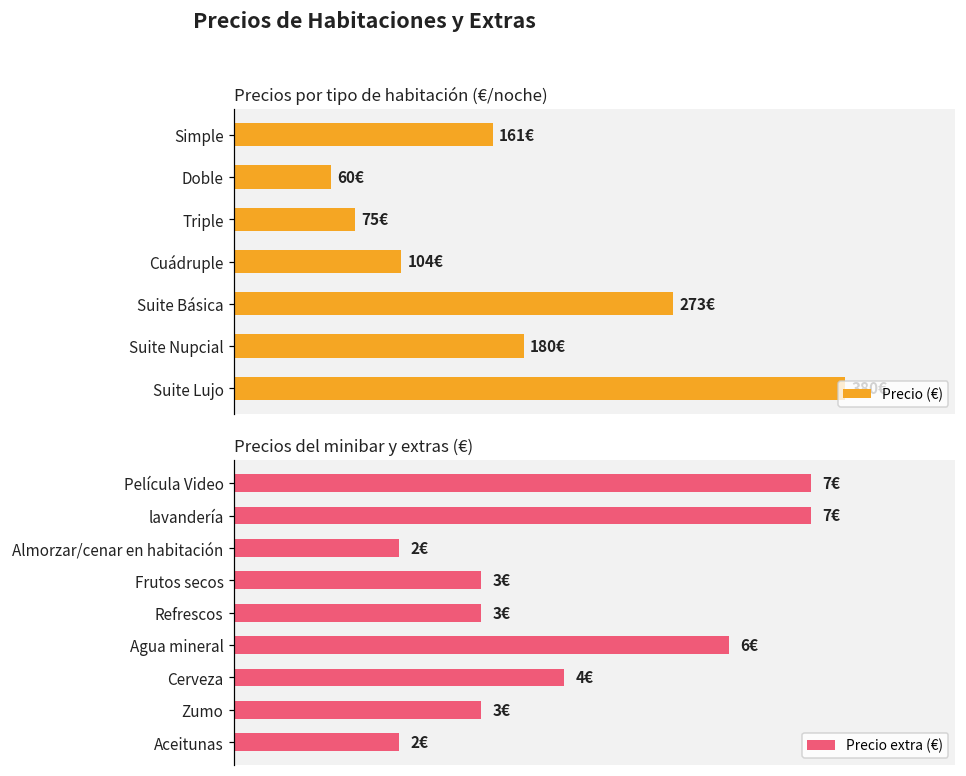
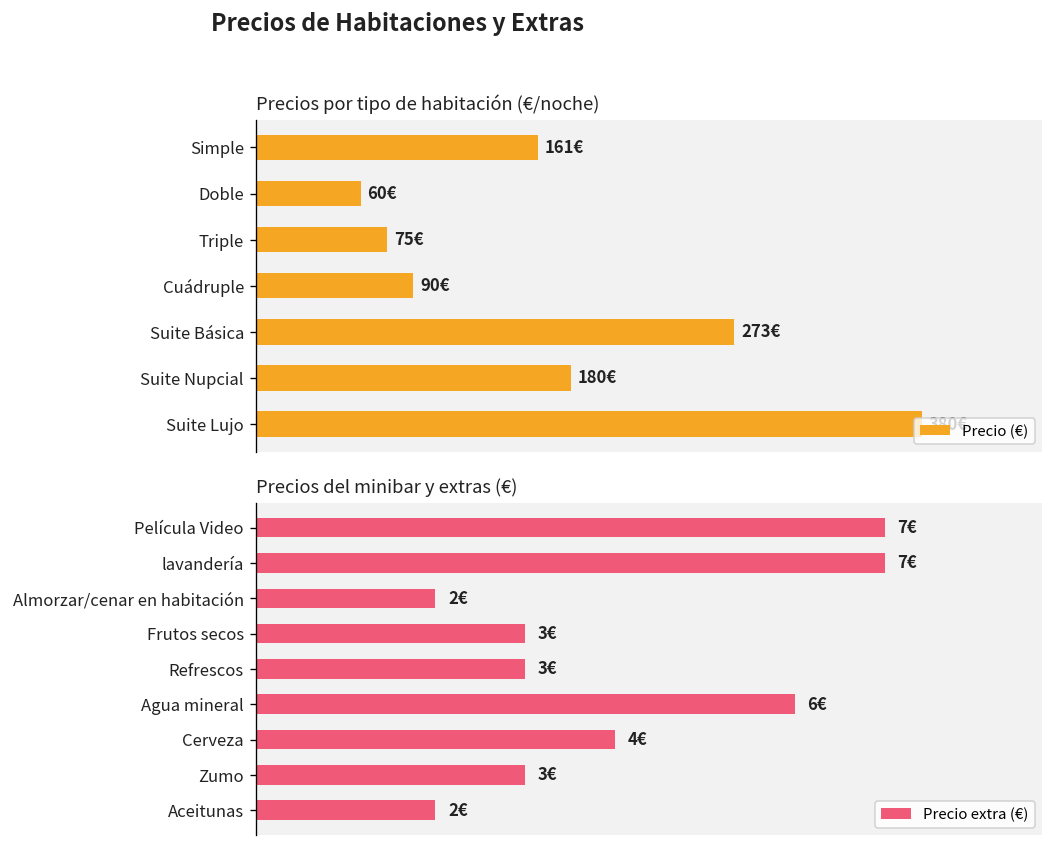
Precios por tipo de habitación (€/noche), Cuádruple: 104€ -> 90€
